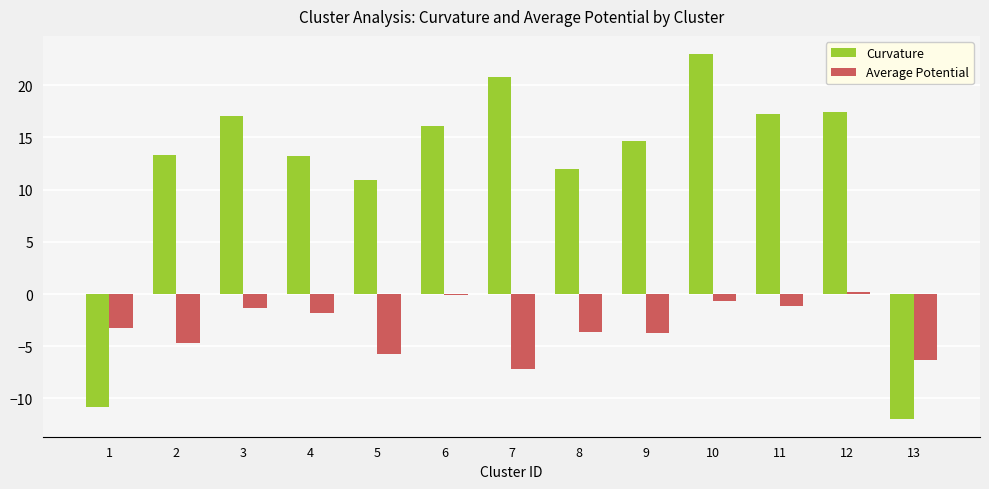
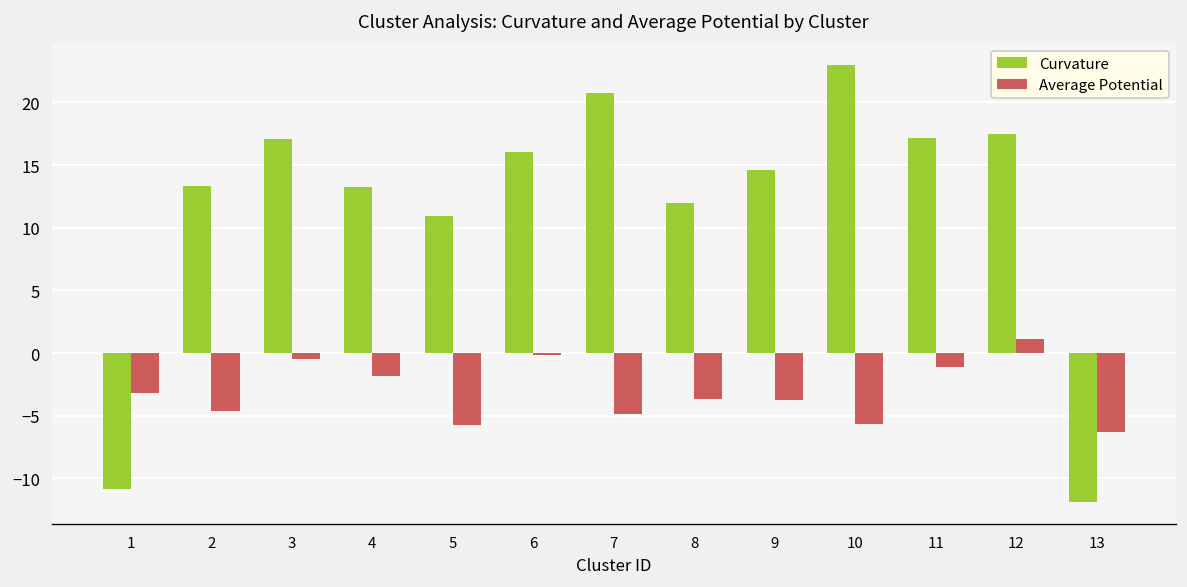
Average Potential, 3: -1.3 -> -0.4
Average Potential, 7: -7.2 -> -4.9
Average Potential, 10: -0.6 -> -5.7
Average Potential, 12: 0.2 -> 1.1
